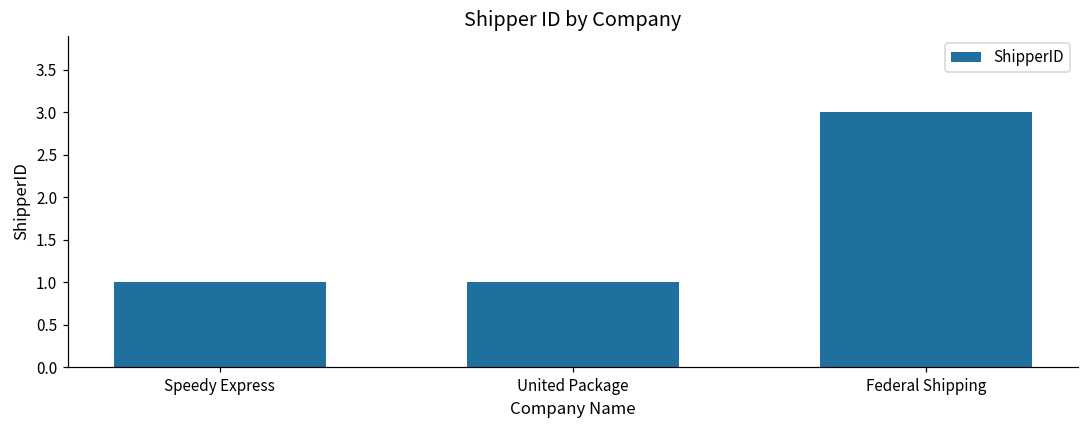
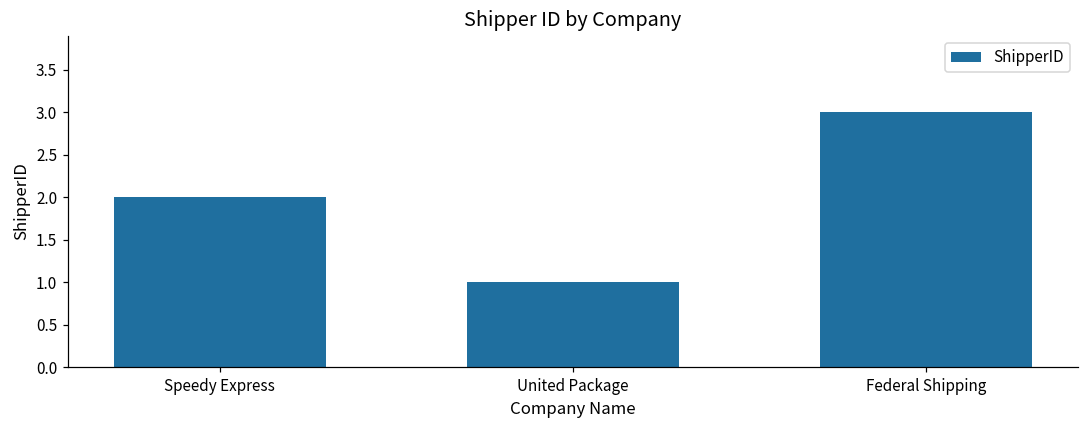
Speedy Express: 1 -> 2
